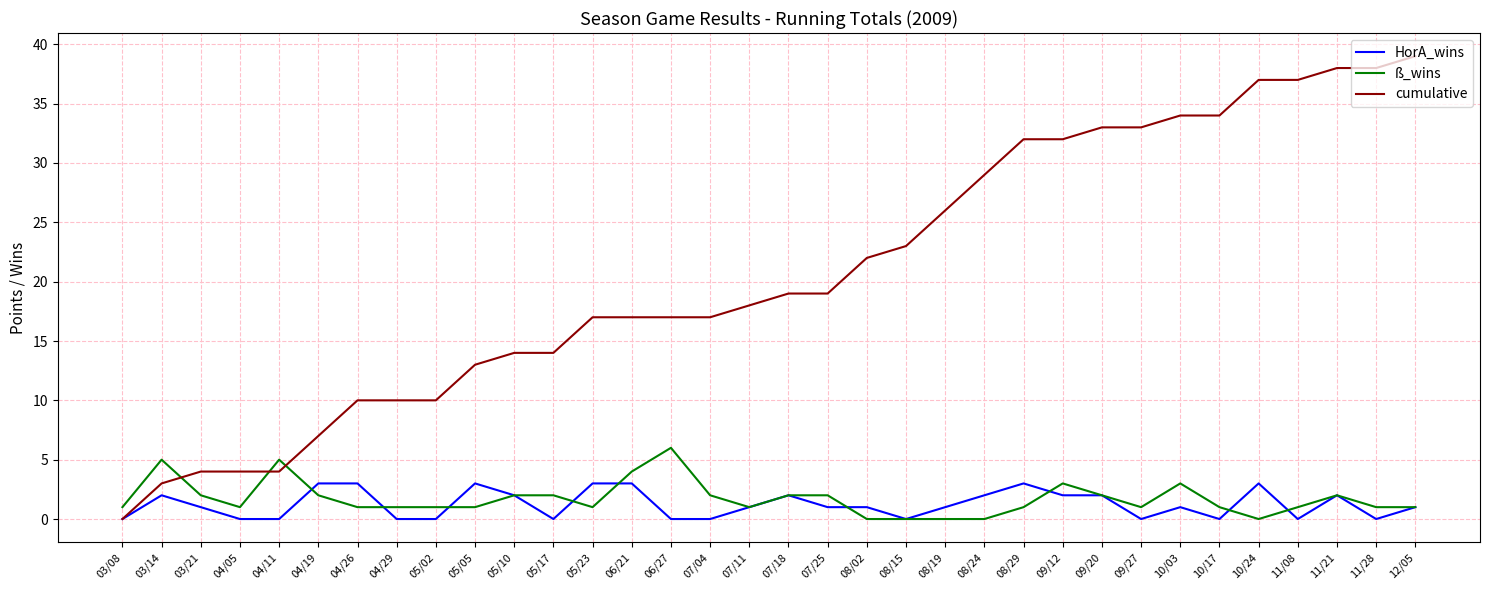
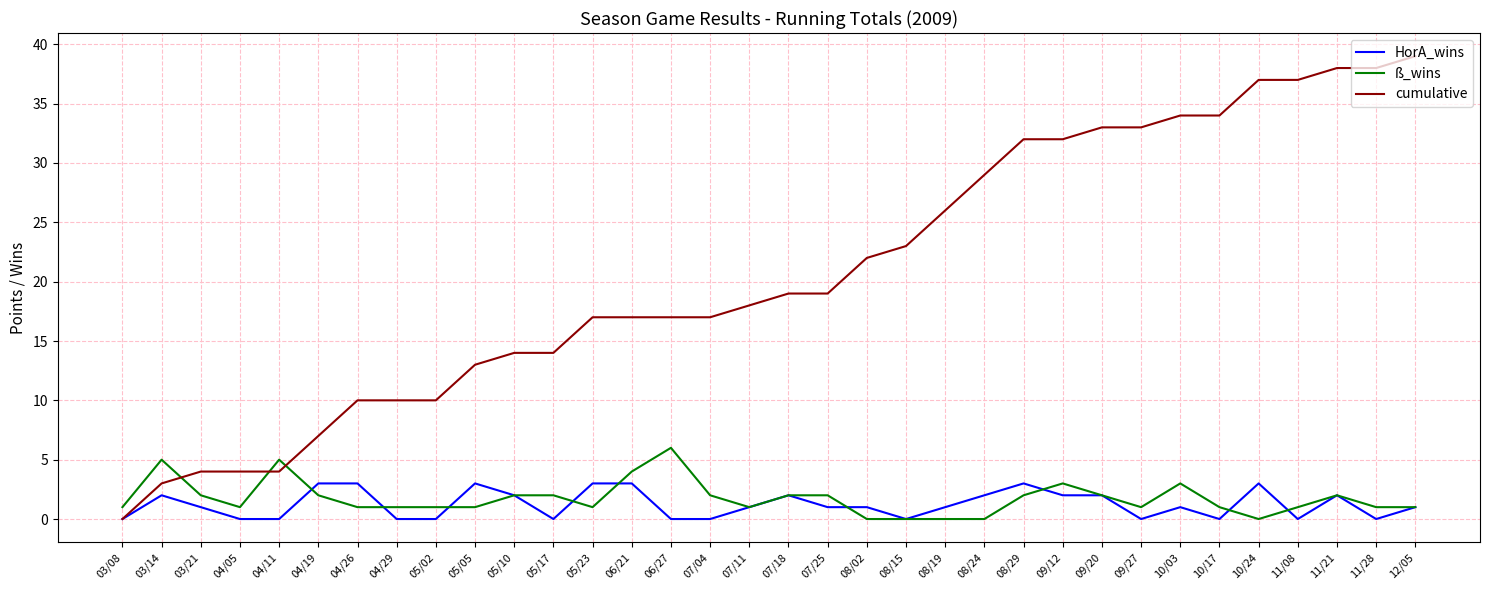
ß_wins, 08/29: 1 -> 2
